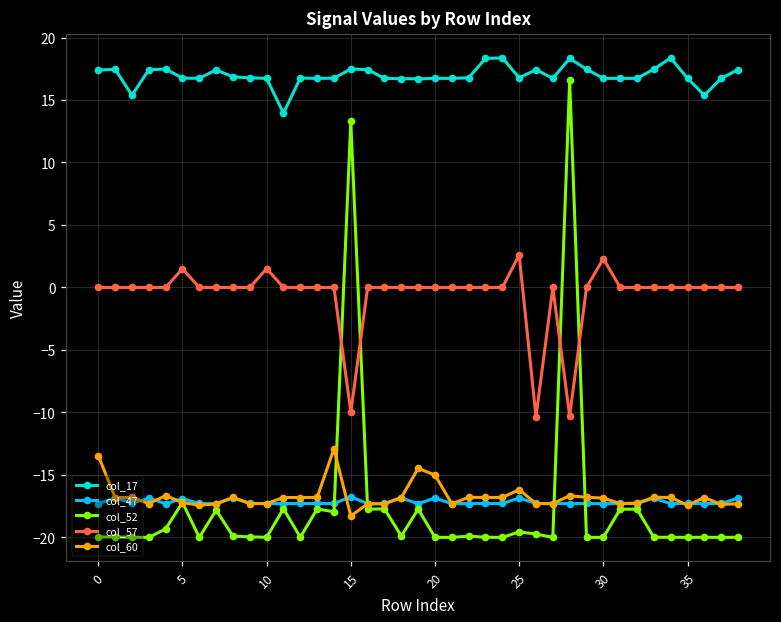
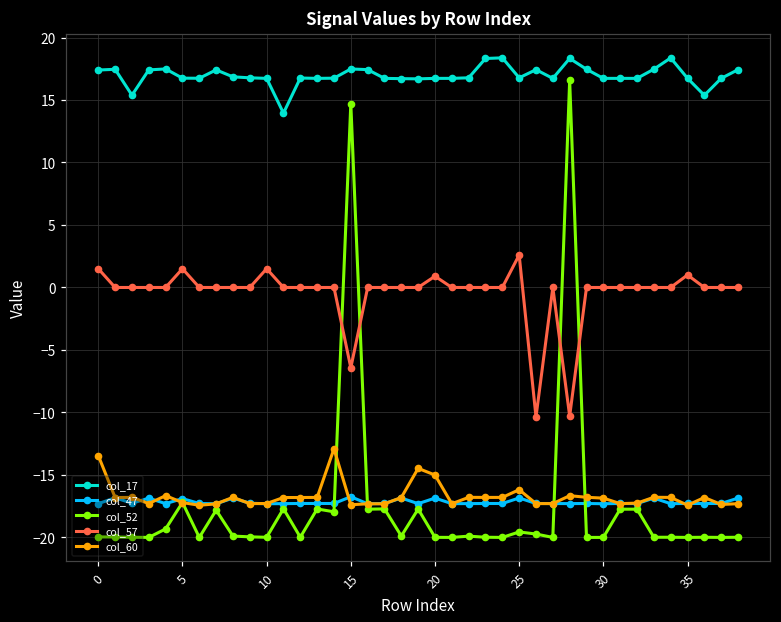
col_57, 0: 0.0 -> 1.5
col_52, 15: 13.3 -> 14.7
col_57, 15: -10.0 -> -6.4
col_60, 15: -18.3 -> -17.4
col_57, 20: 0.0 -> 0.9
col_57, 30: 2.3 -> 0.0
col_57, 35: 0 -> 1
